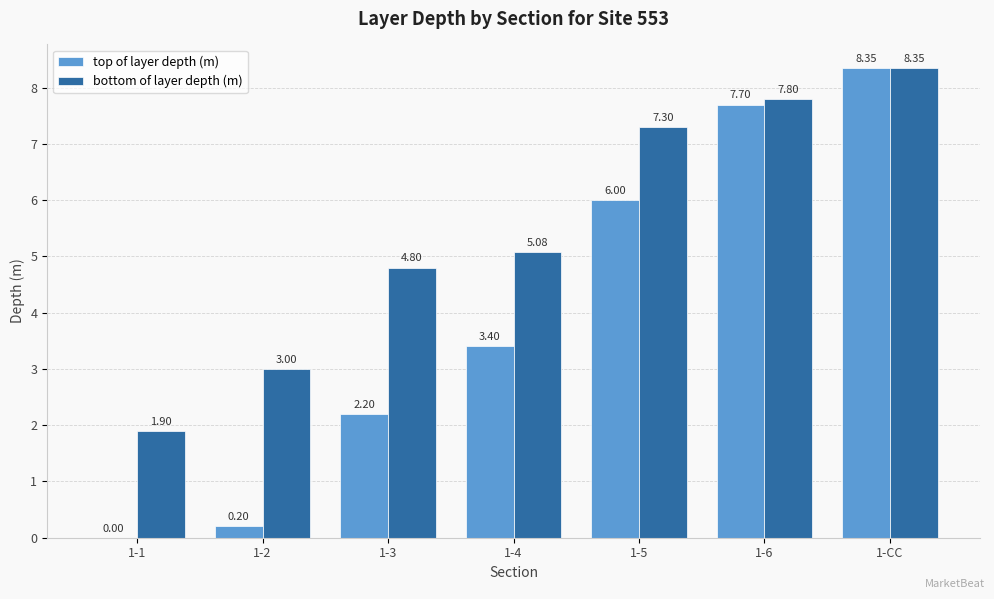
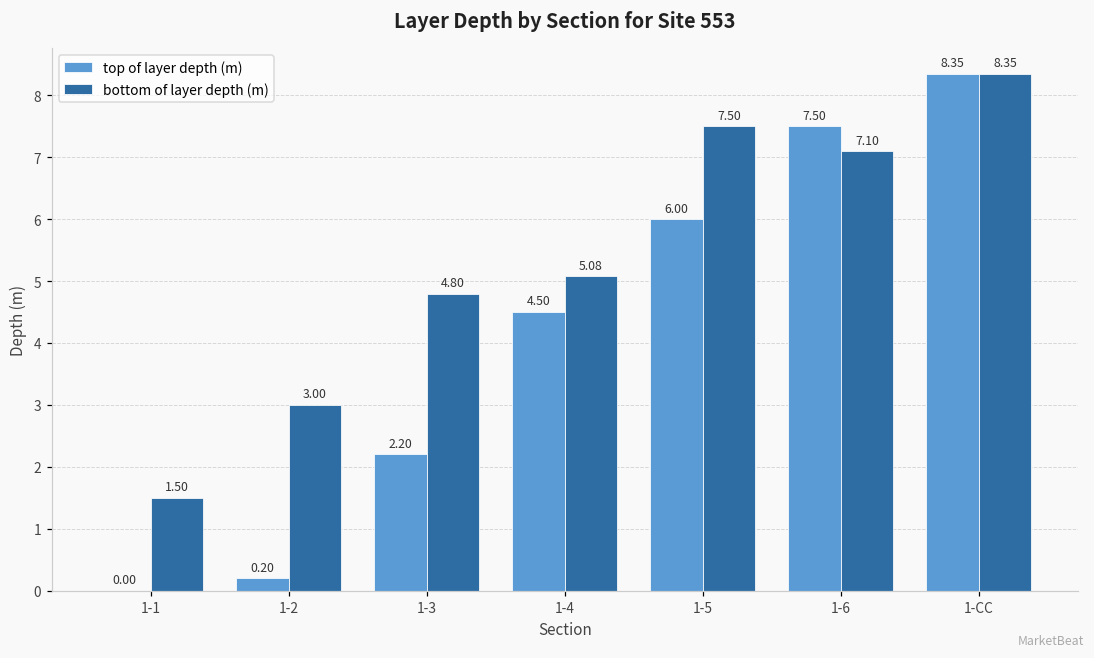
bottom of layer depth (m), 1-1: 1.90 -> 1.50
top of layer depth (m), 1-4: 3.40 -> 4.50
bottom of layer depth (m), 1-5: 7.30 -> 7.50
top of layer depth (m), 1-6: 7.70 -> 7.50
bottom of layer depth (m), 1-6: 7.80 -> 7.10
